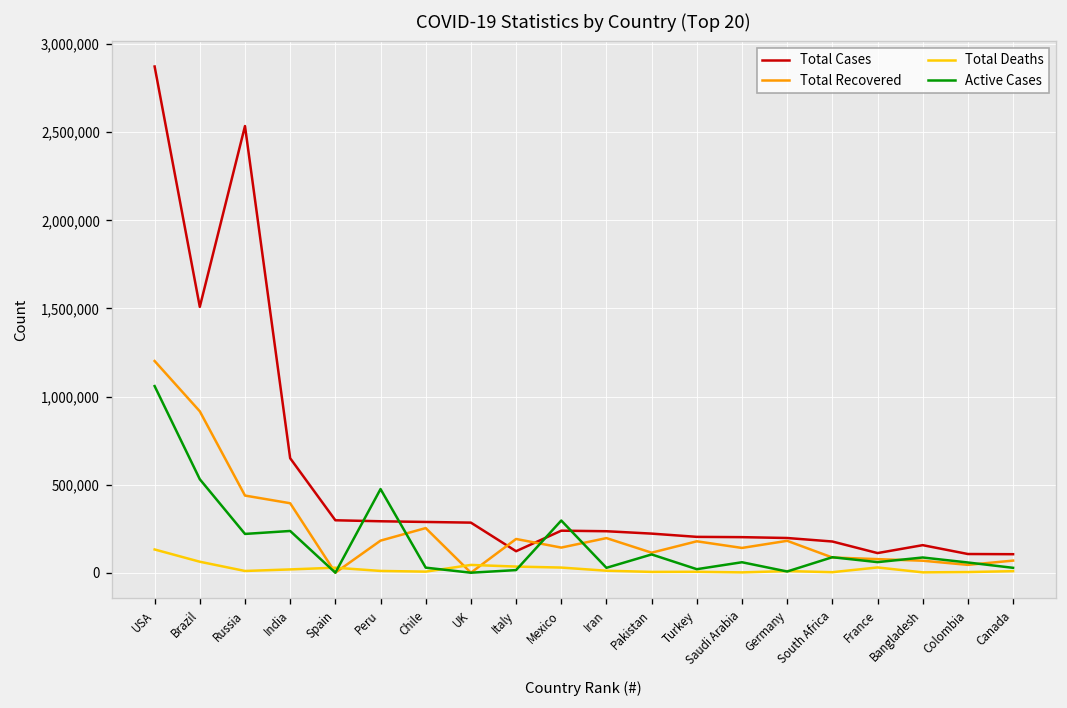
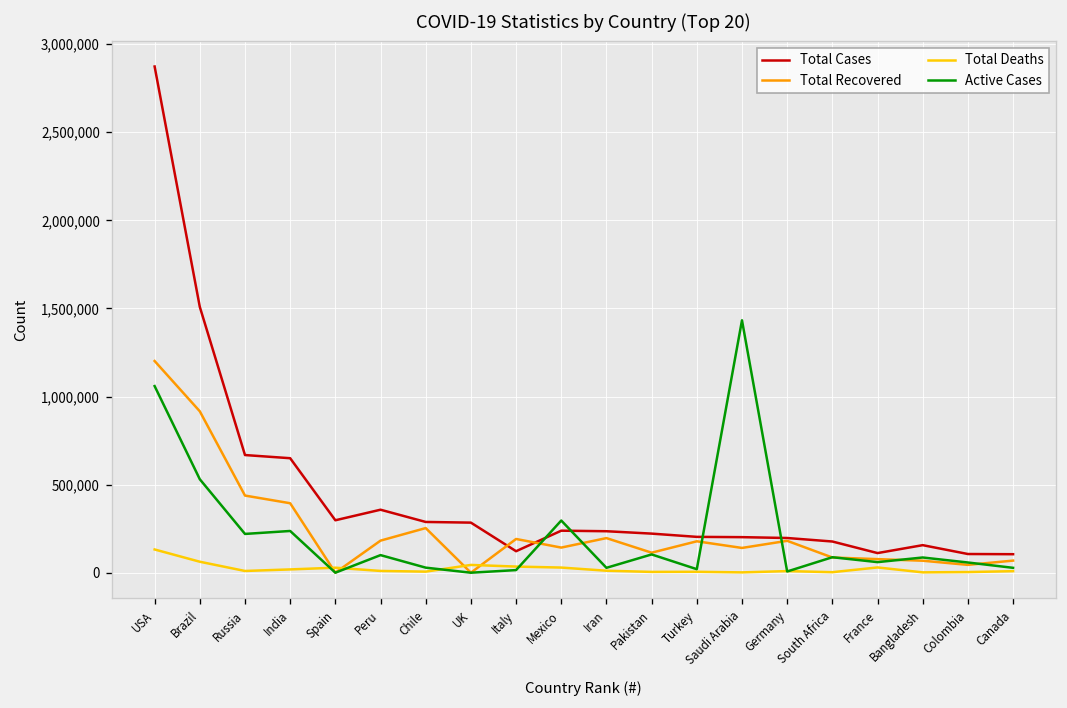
Total Cases, Russia: 2,540,000 -> 670,000
Total Cases, Peru: 290,000 -> 360,000
Active Cases, Peru: 470,000 -> 100,000
Active Cases, Saudi Arabia: 60,000 -> 1,430,000
